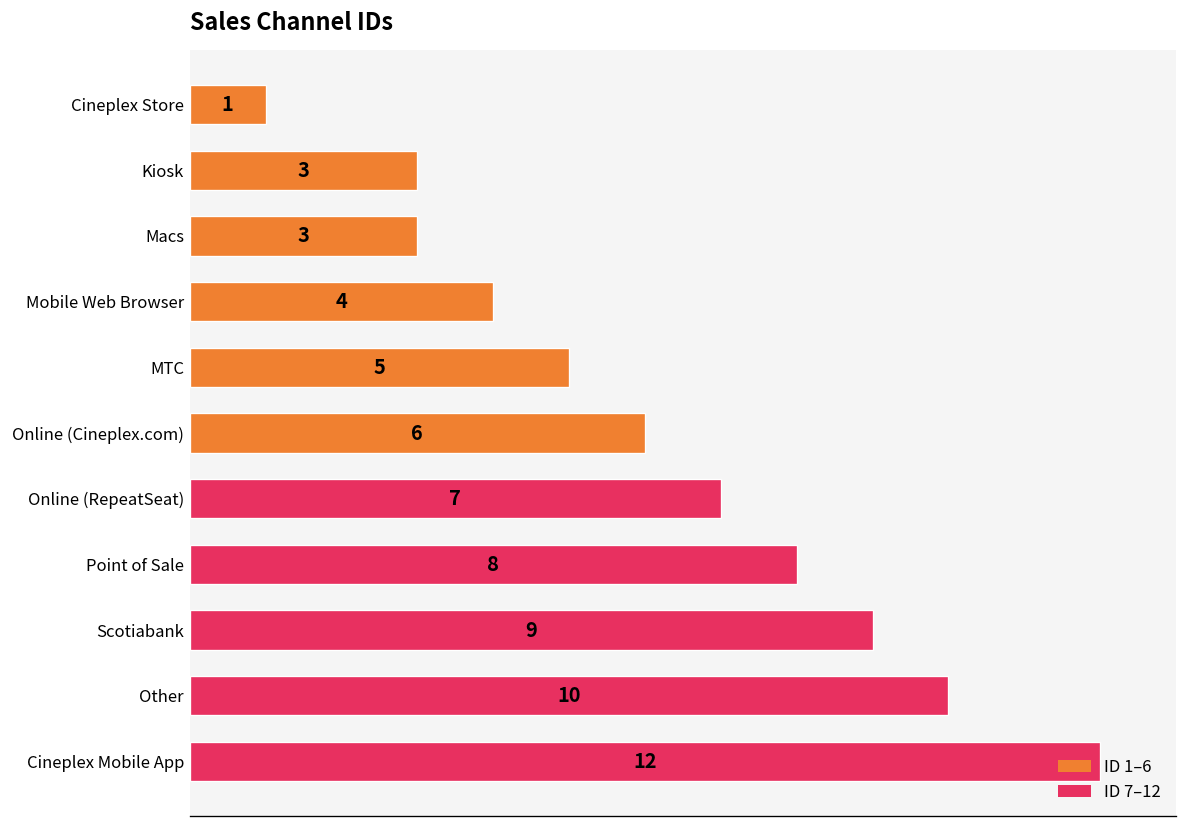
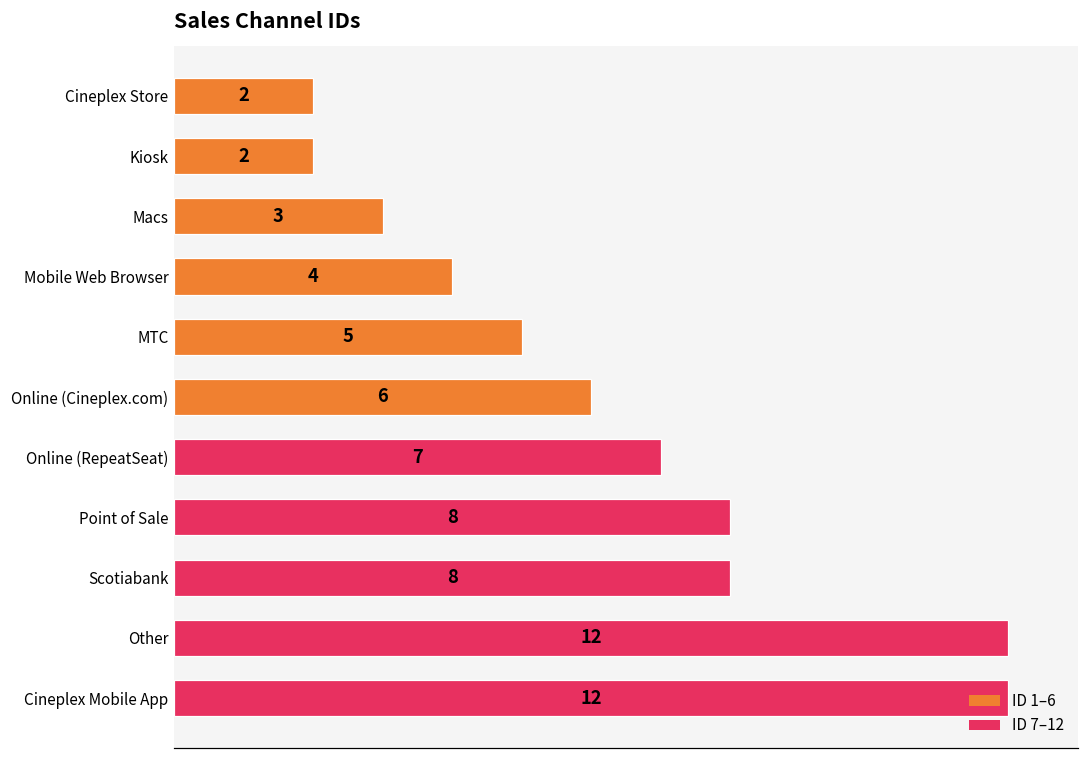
Cineplex Store: 1 -> 2
Kiosk: 3 -> 2
Scotiabank: 9 -> 8
Other: 10 -> 12
